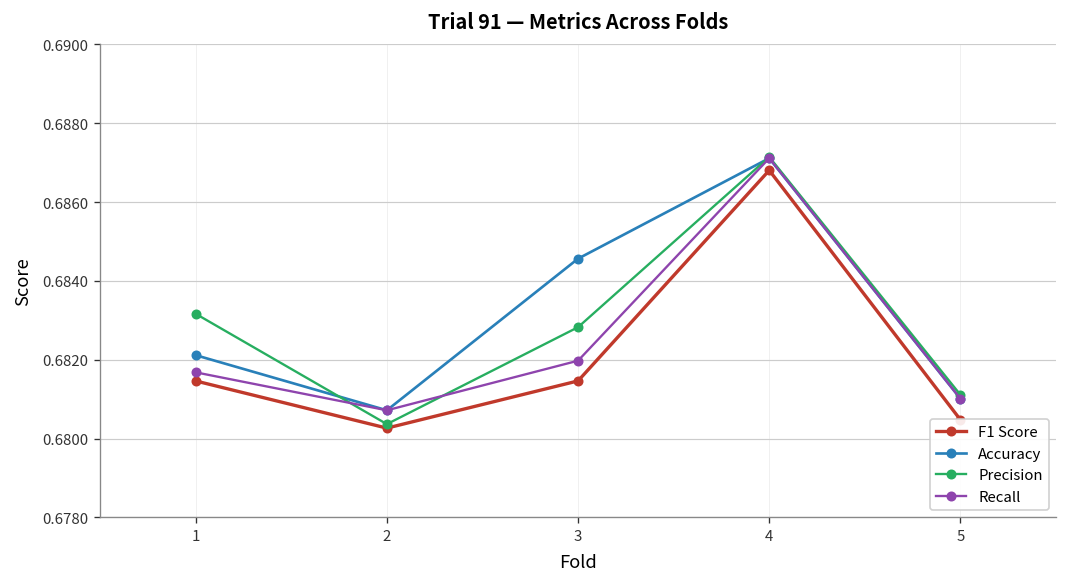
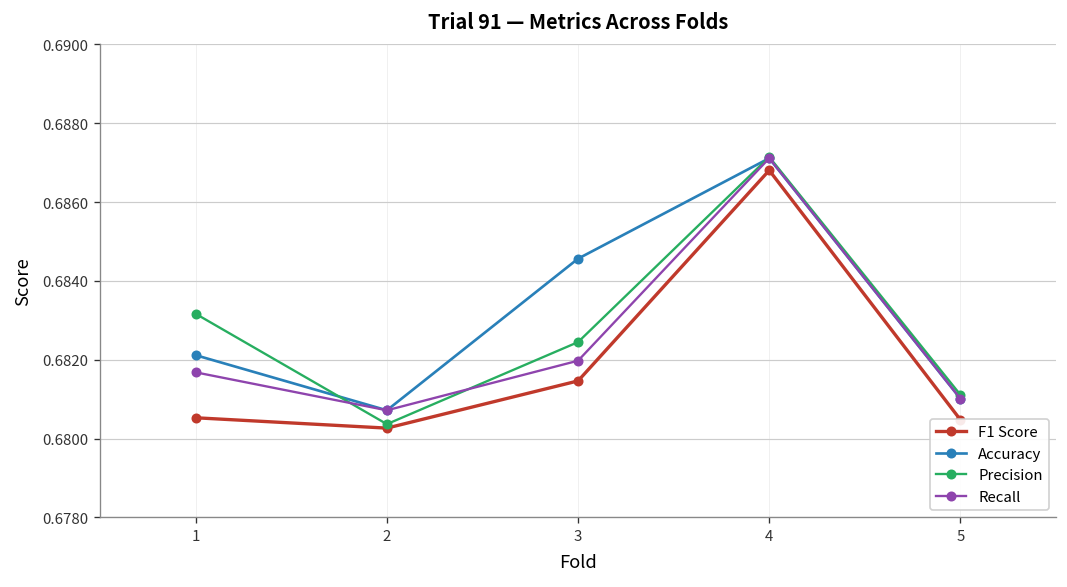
F1 Score, 1: 0.6815 -> 0.6805
Precision, 3: 0.6828 -> 0.6824
